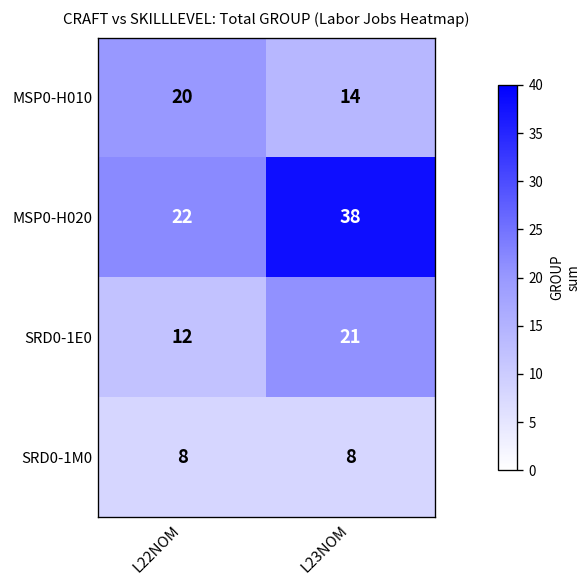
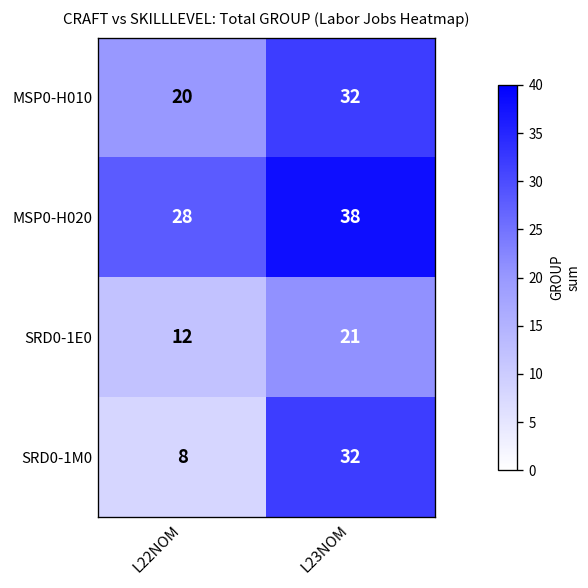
MSP0-H010, L23NOM: 14 -> 32
MSP0-H020, L22NOM: 22 -> 28
SRD0-1M0, L23NOM: 8 -> 32
